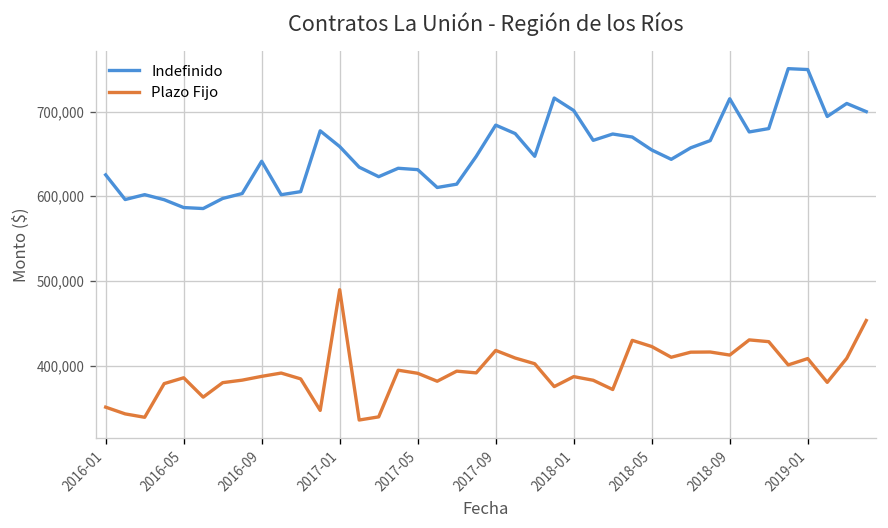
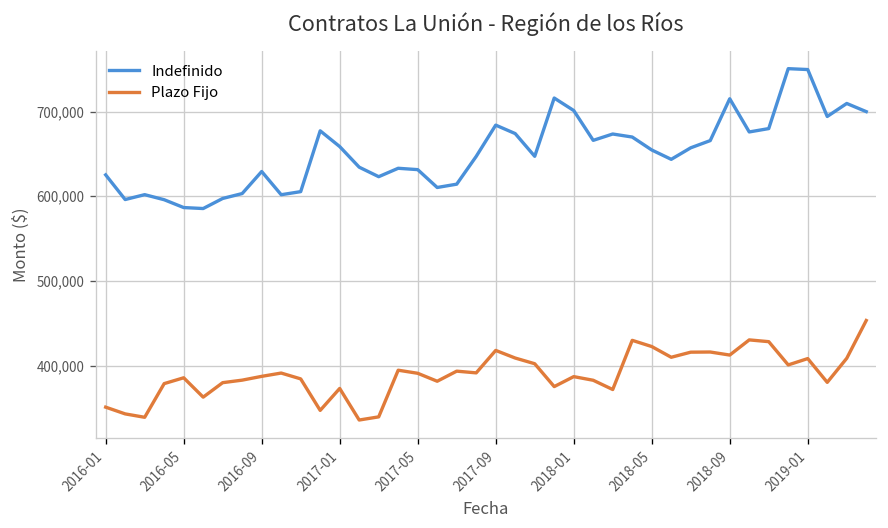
Indefinido, 2016-09: 640,000 -> 630,000
Plazo Fijo, 2017-01: 490,000 -> 370,000
